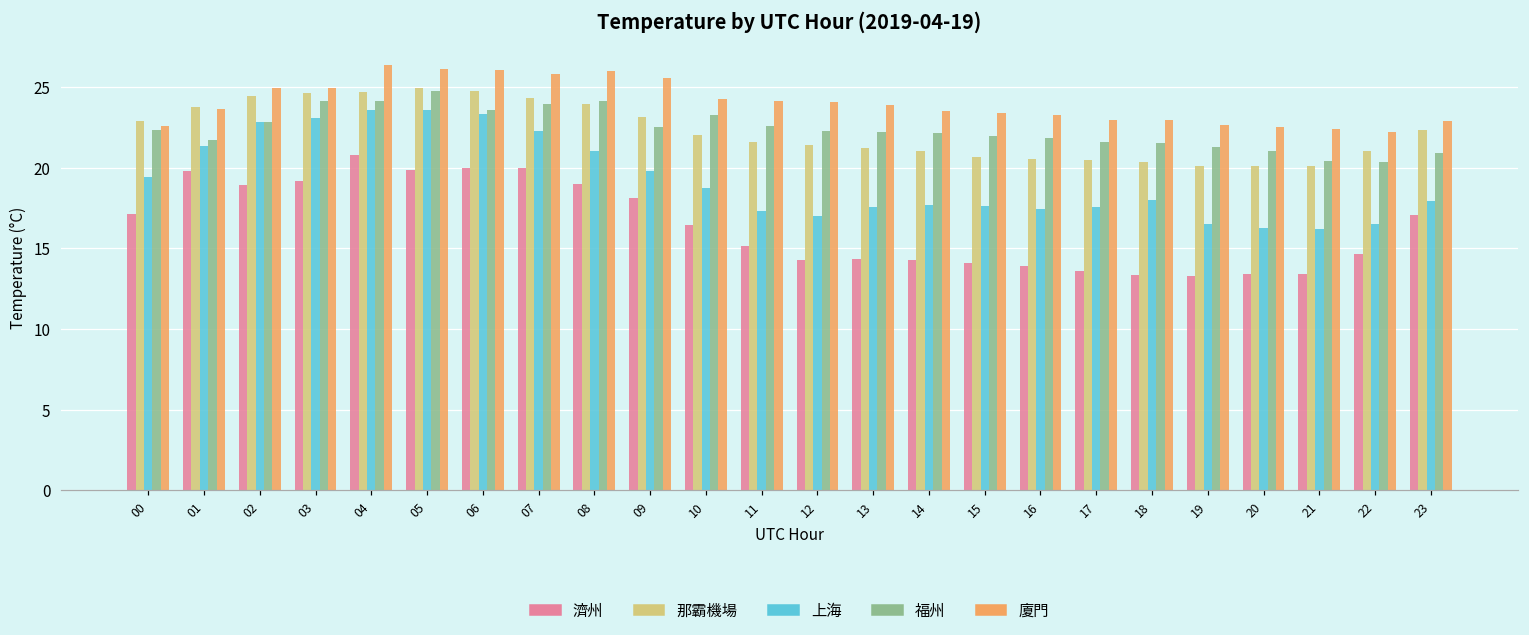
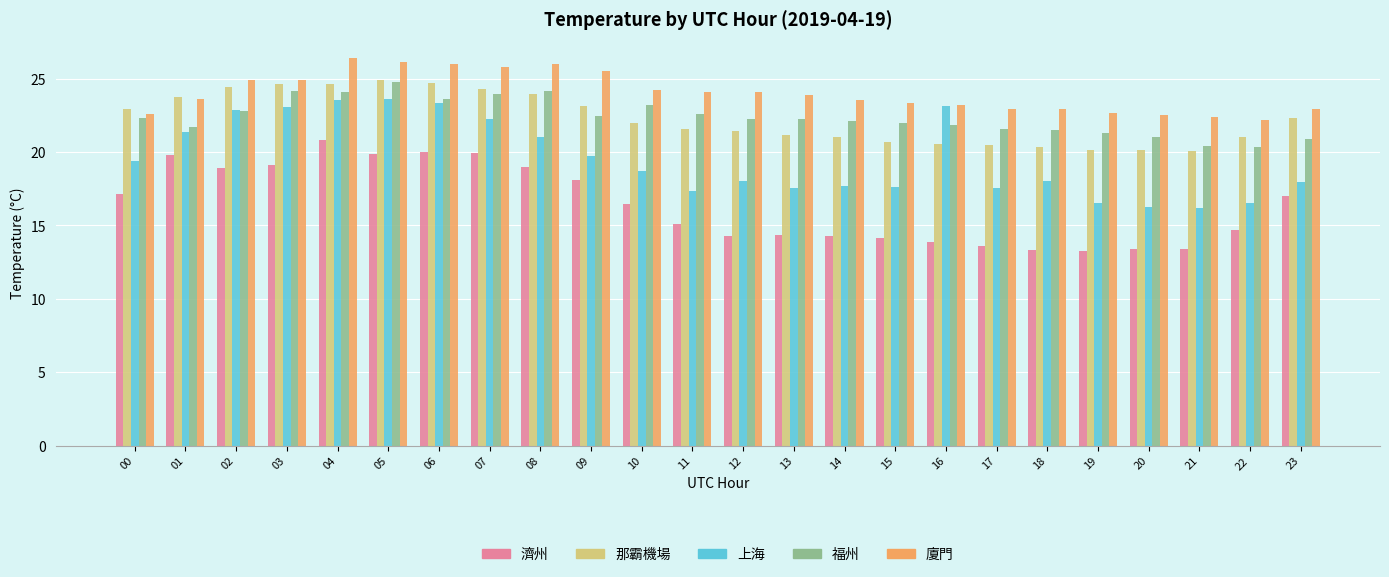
上海, 12: 17.0 -> 18.0
上海, 16: 17.4 -> 23.1
